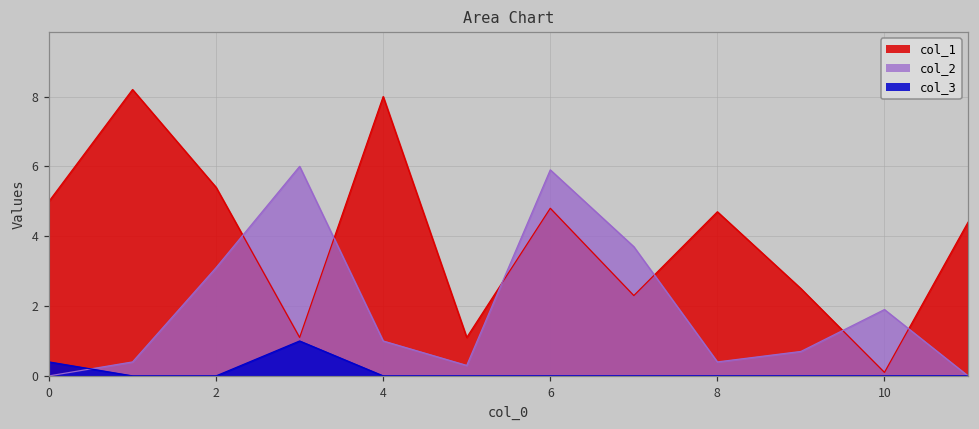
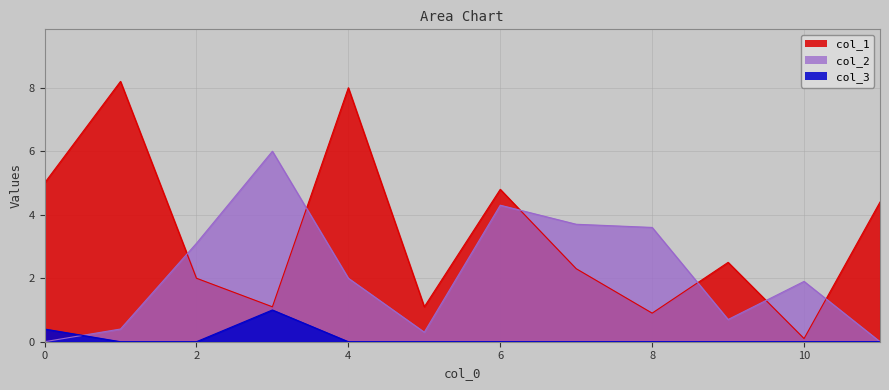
col_1, 2: 5.4 -> 2.0
col_2, 4: 1 -> 2
col_2, 6: 5.9 -> 4.3
col_1, 8: 4.7 -> 0.9
col_2, 8: 0.4 -> 3.6
